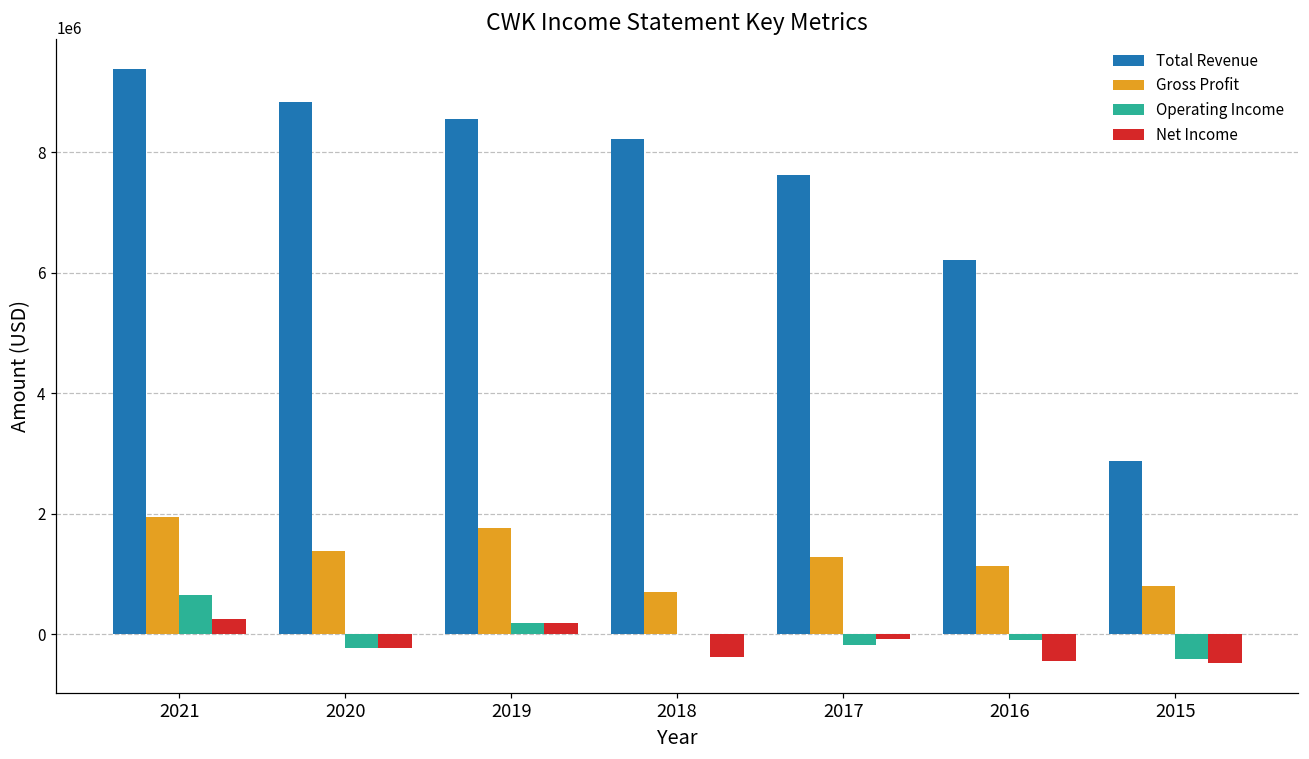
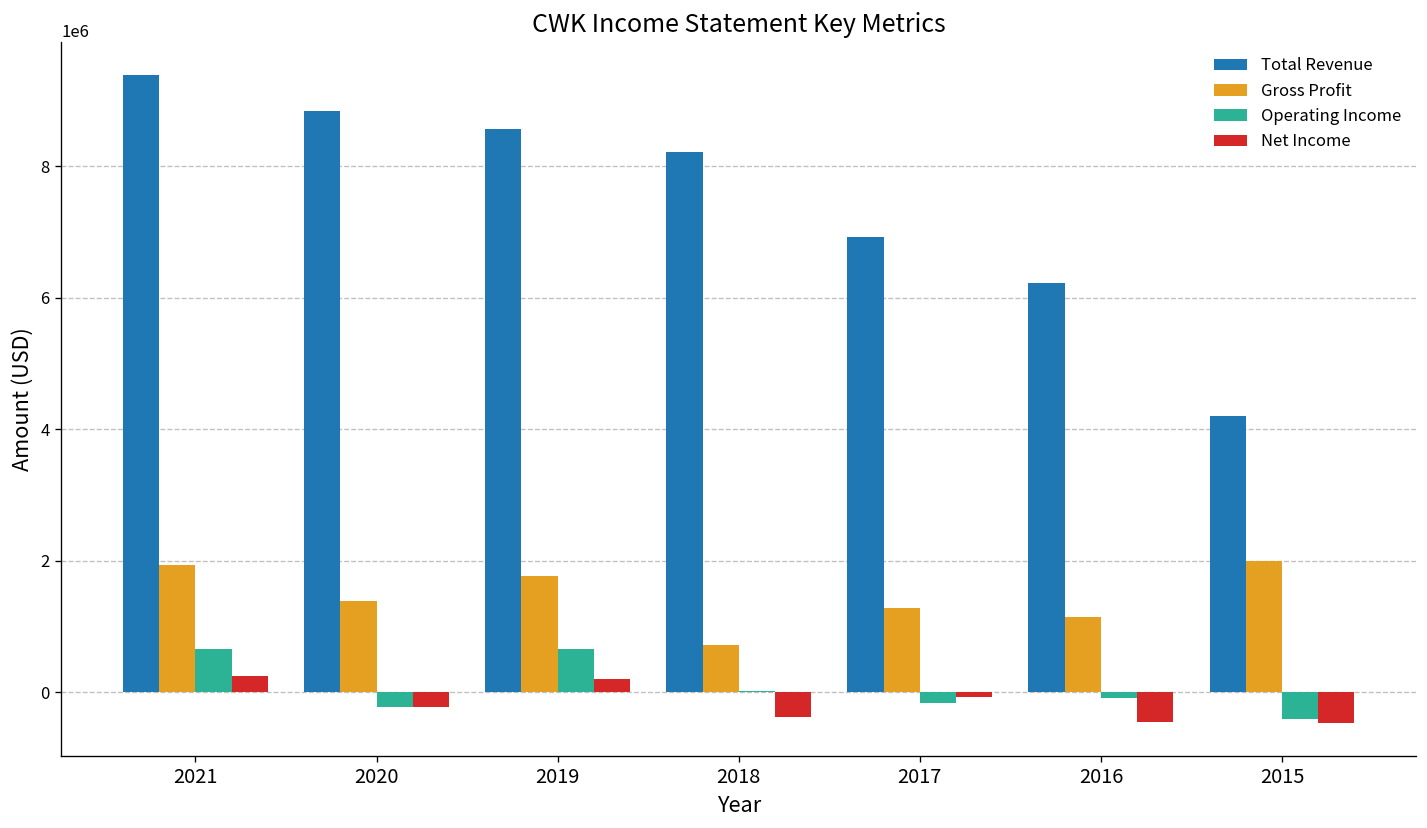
Operating Income, 2019: 200000 -> 600000
Total Revenue, 2017: 7600000 -> 6900000
Total Revenue, 2015: 2900000 -> 4200000
Gross Profit, 2015: 800000 -> 2000000
